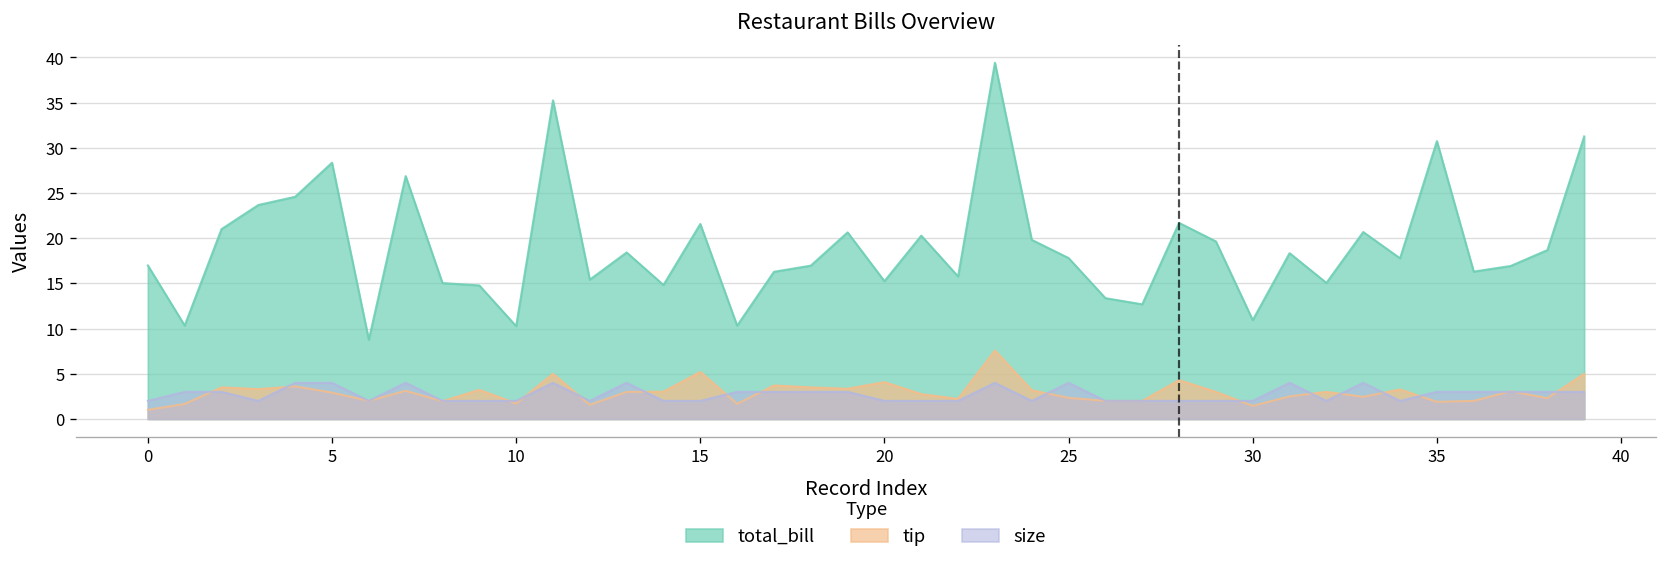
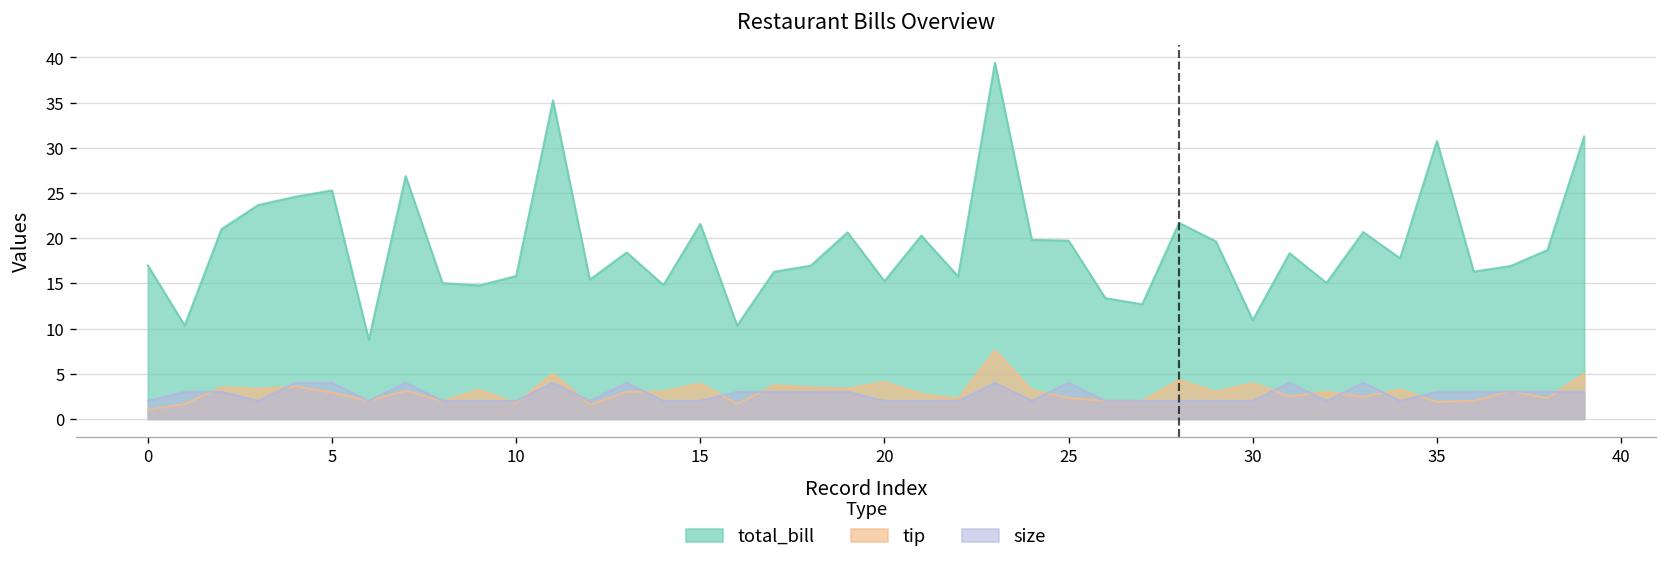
total_bill, 5: 28 -> 25
total_bill, 10: 10 -> 16
tip, 15: 5 -> 4
total_bill, 25: 18 -> 20
tip, 30: 1 -> 4
